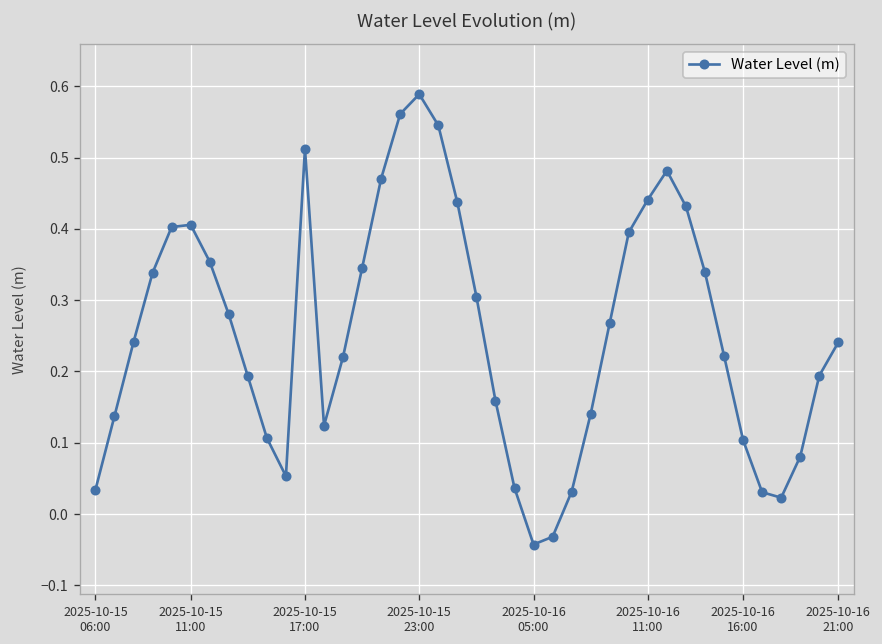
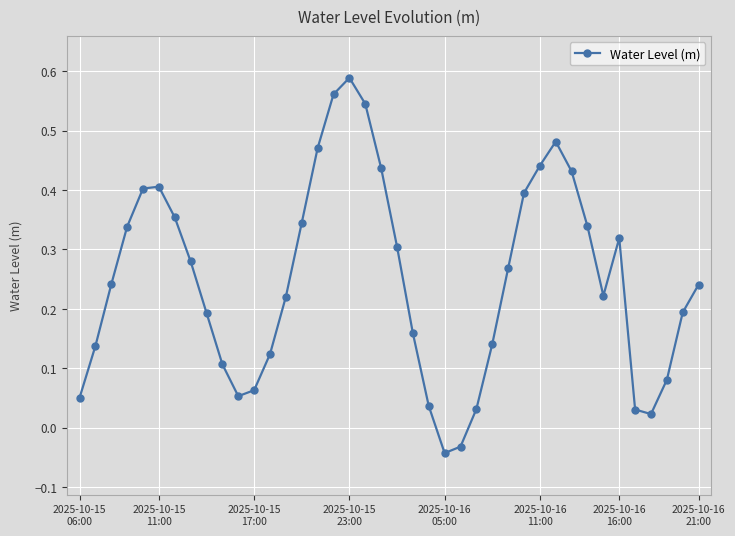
2025-10-15 06:00: 0.03 -> 0.05
2025-10-15 17:00: 0.51 -> 0.06
2025-10-16 16:00: 0.10 -> 0.32
